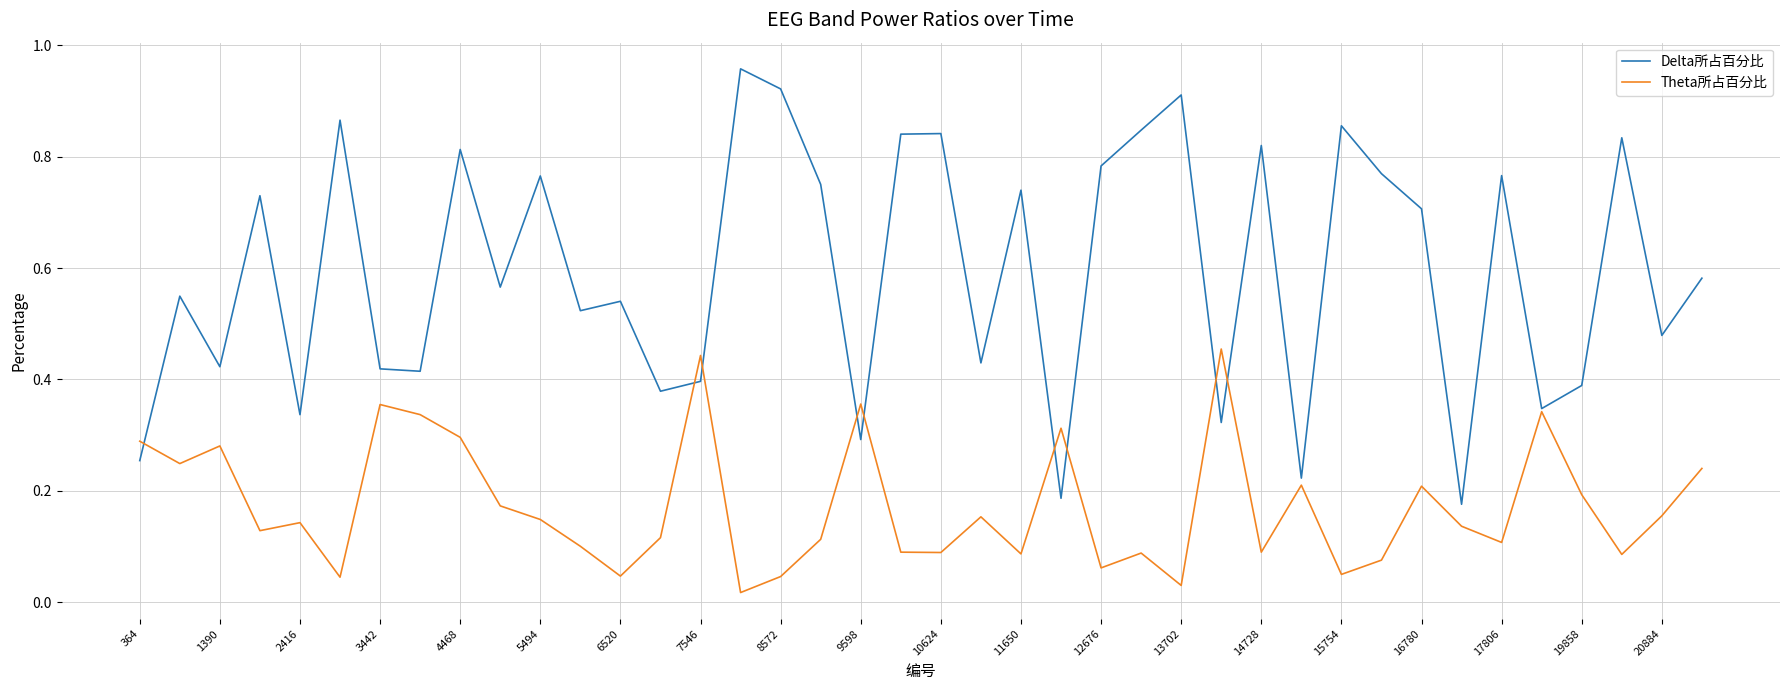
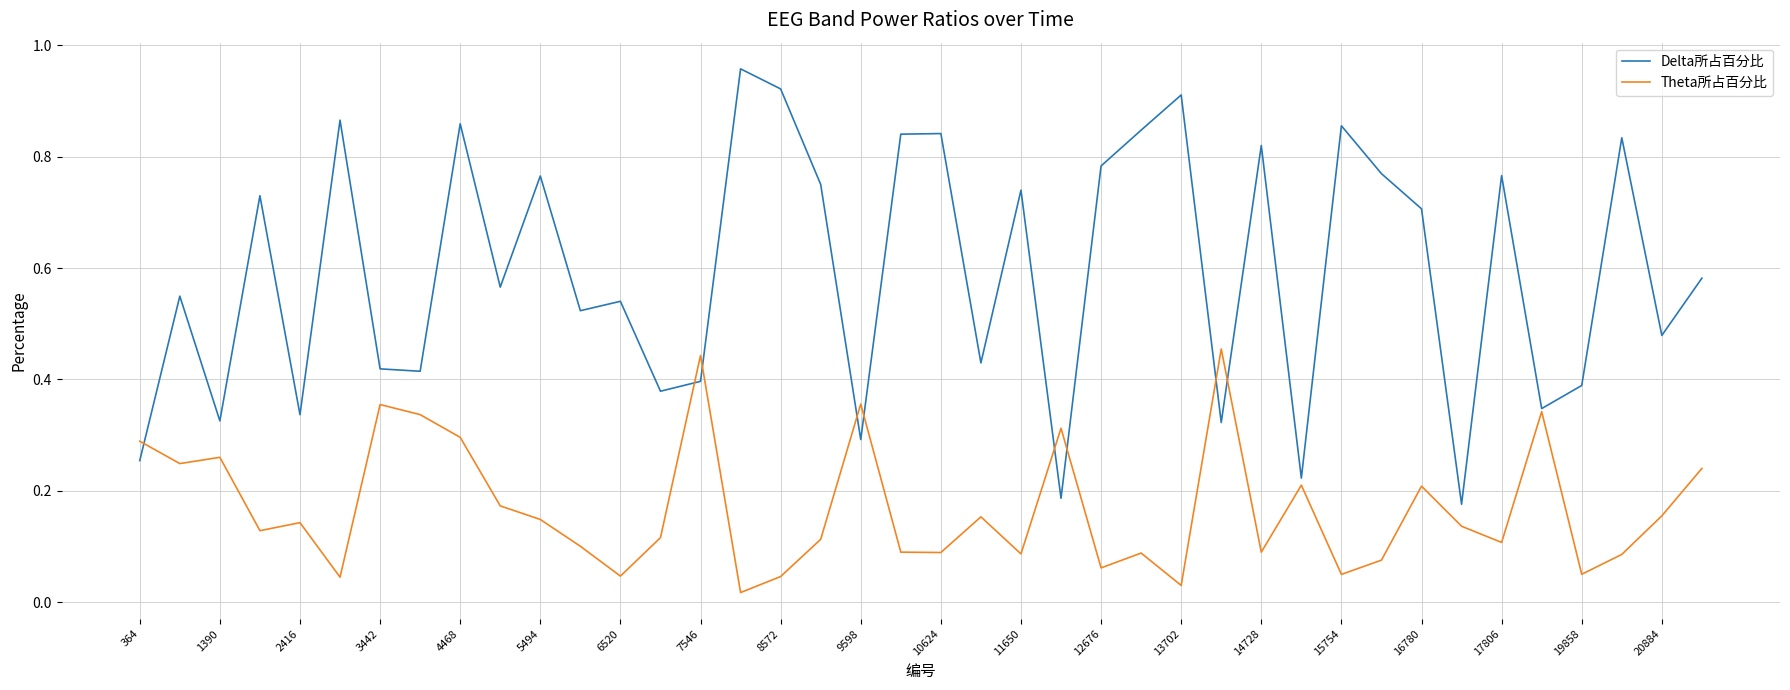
Delta所占百分比, 1390: 0.42 -> 0.33
Theta所占百分比, 1390: 0.28 -> 0.26
Delta所占百分比, 4468: 0.81 -> 0.86
Theta所占百分比, 19858: 0.19 -> 0.05
